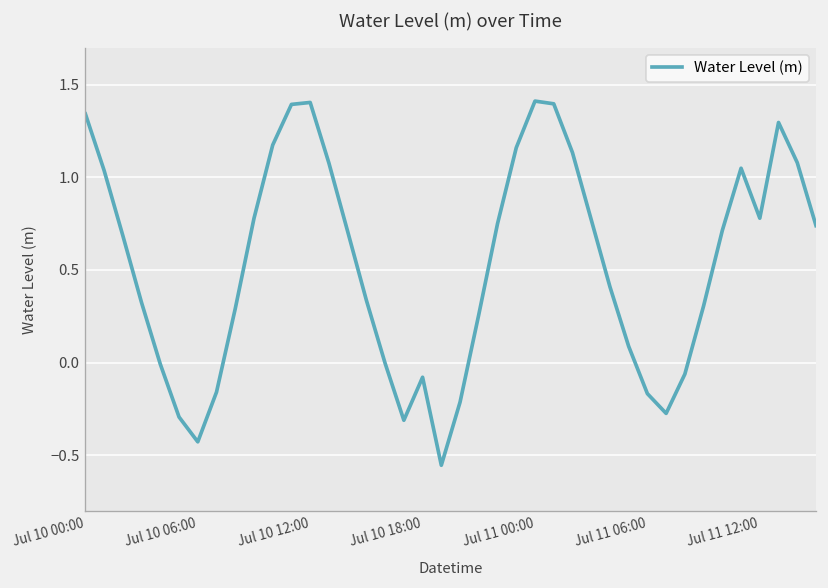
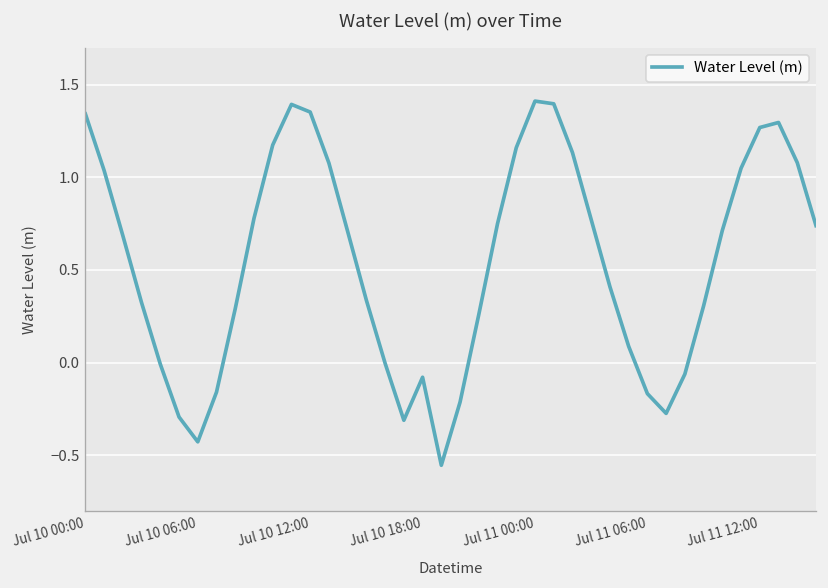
Jul 10 12:00: 1.40 -> 1.35
Jul 11 12:00: 0.78 -> 1.27
